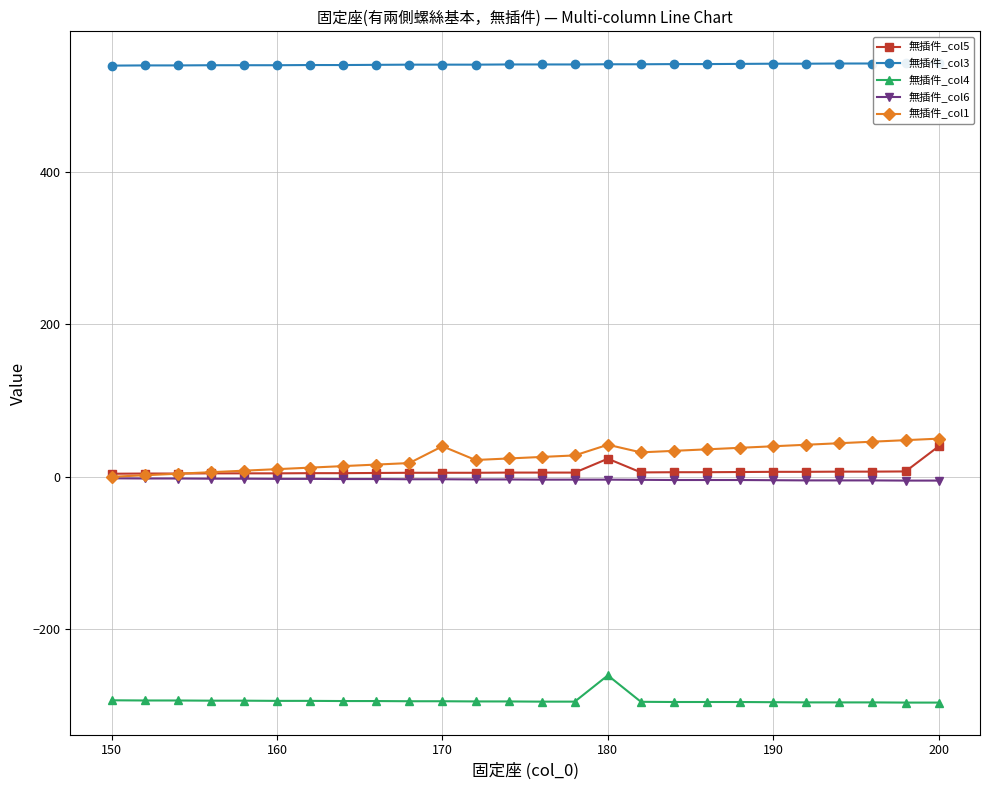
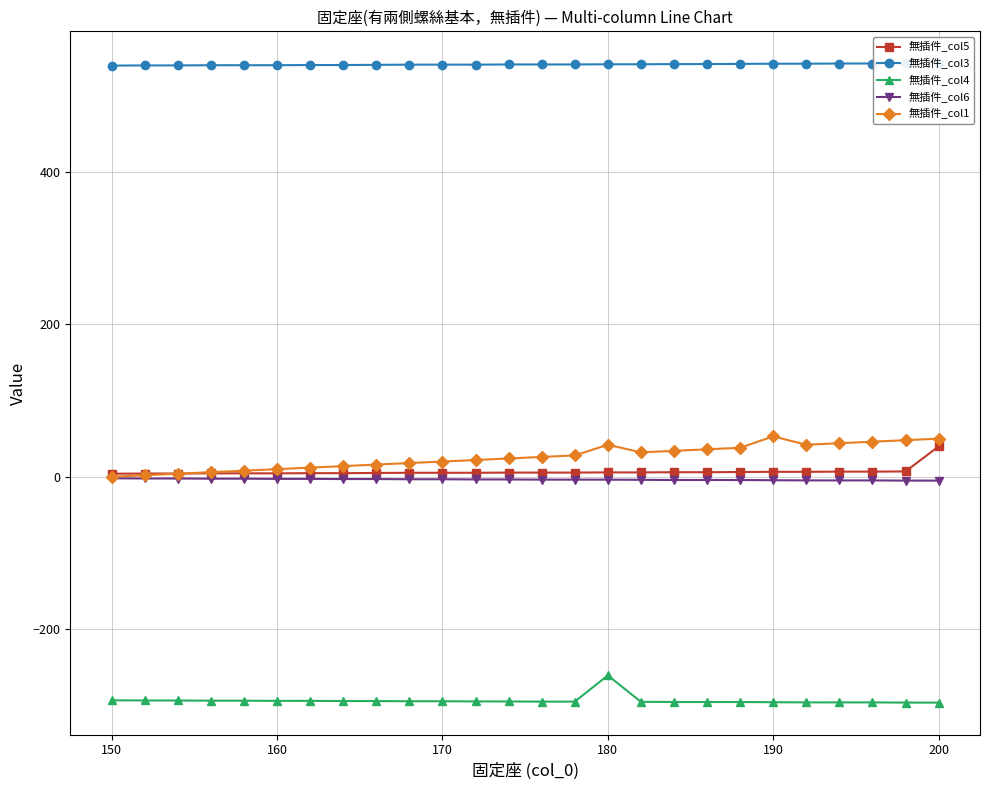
無插件_col1, 170: 40 -> 20
無插件_col5, 180: 20 -> 10
無插件_col1, 190: 40 -> 50
